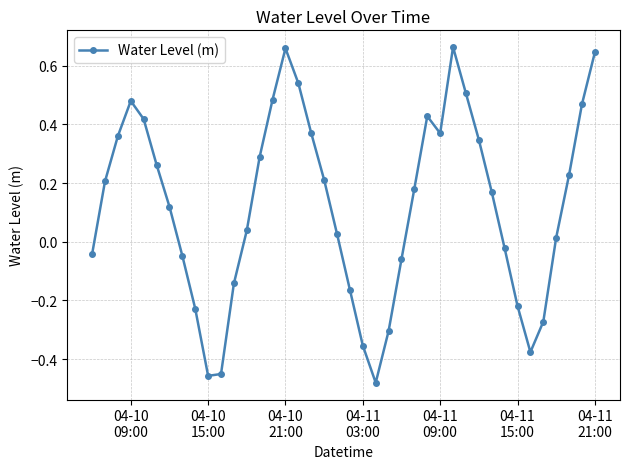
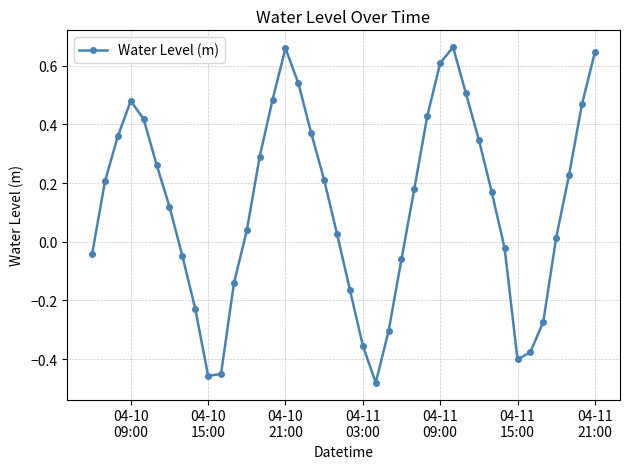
04-11 09:00: 0.37 -> 0.61
04-11 15:00: -0.22 -> -0.40
